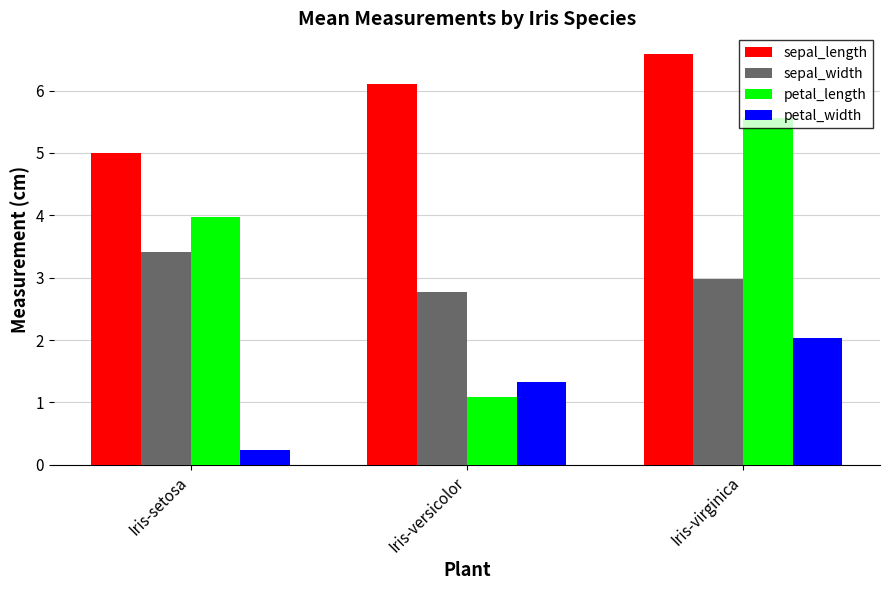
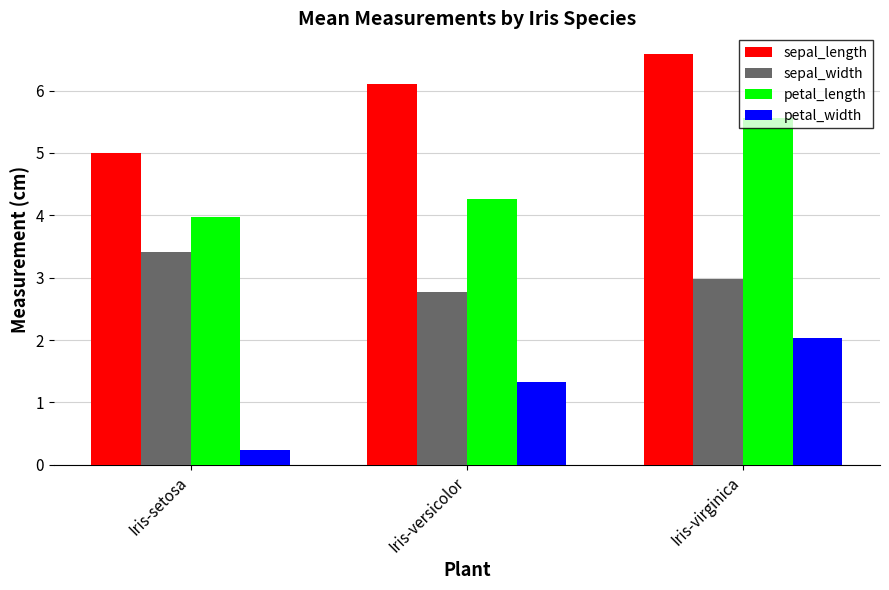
petal_length, Iris-versicolor: 1.1 -> 4.3
